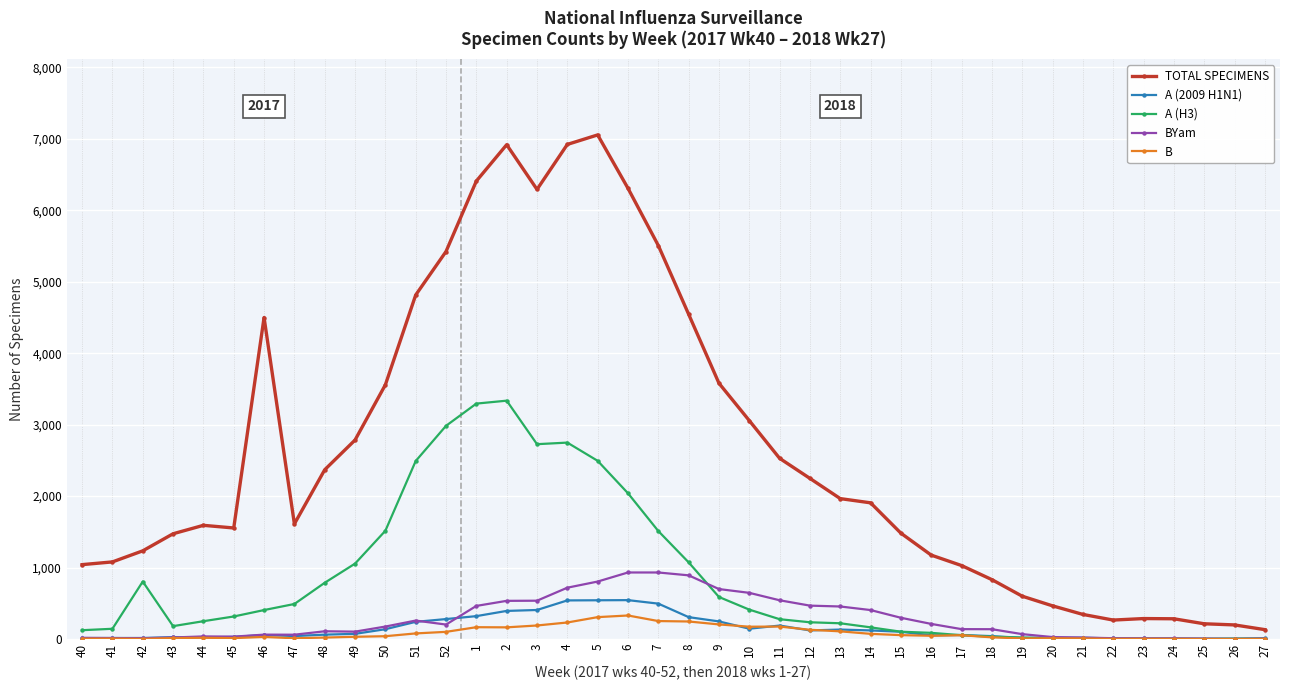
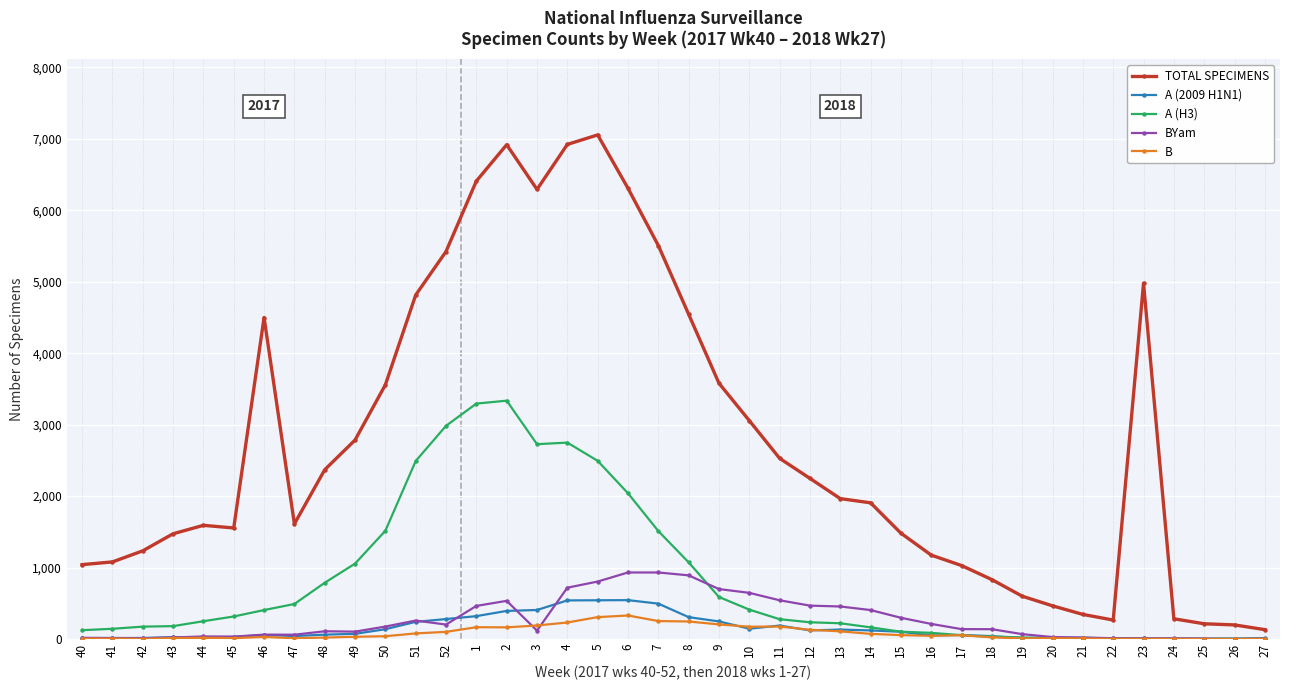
A (H3), 42: 800 -> 200
BYam, 3: 500 -> 100
TOTAL SPECIMENS, 23: 300 -> 5,000
